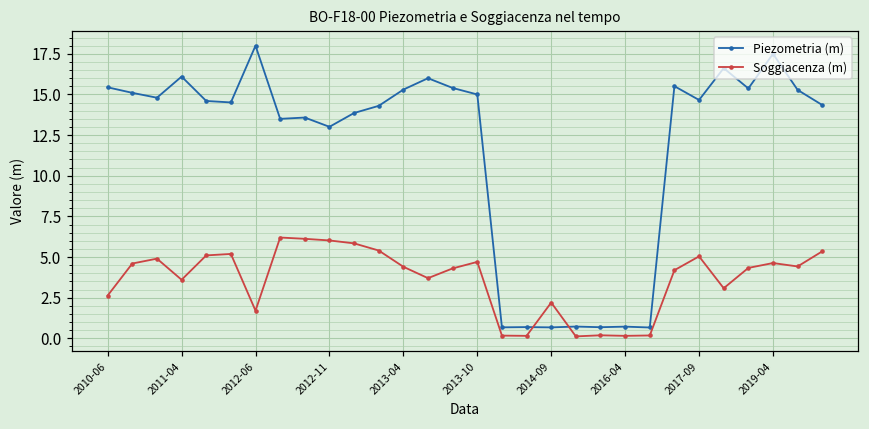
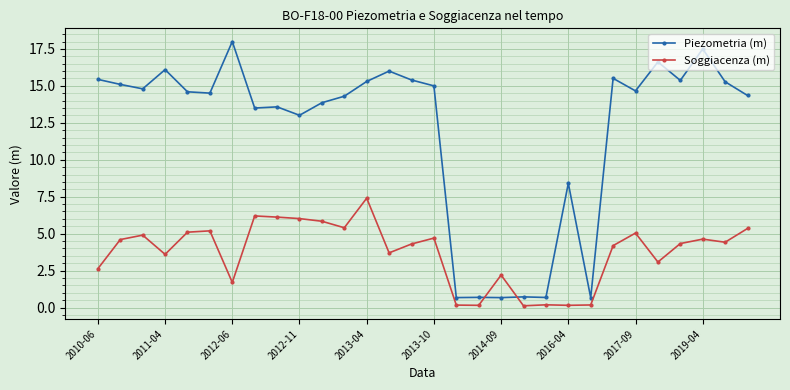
Soggiacenza (m), 2013-04: 4.4 -> 7.4
Piezometria (m), 2016-04: 0.7 -> 8.4
